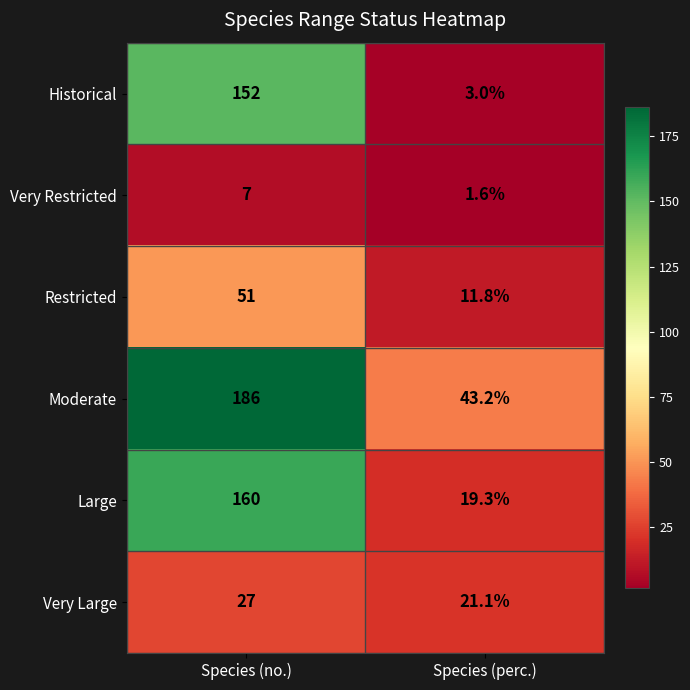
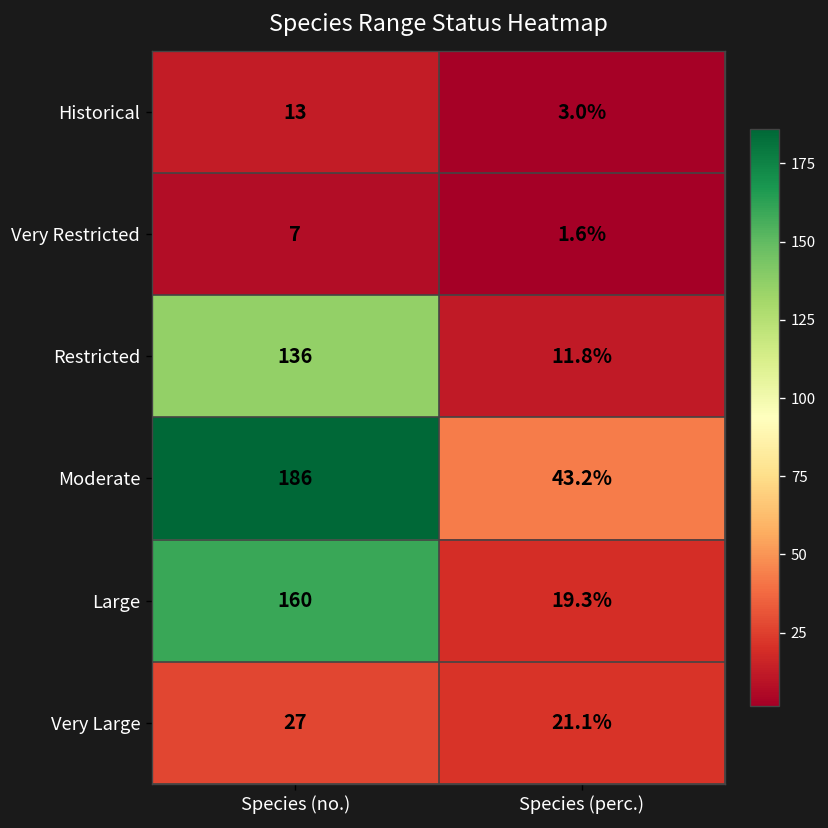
Historical, Species (no.): 152 -> 13
Restricted, Species (no.): 51 -> 136
